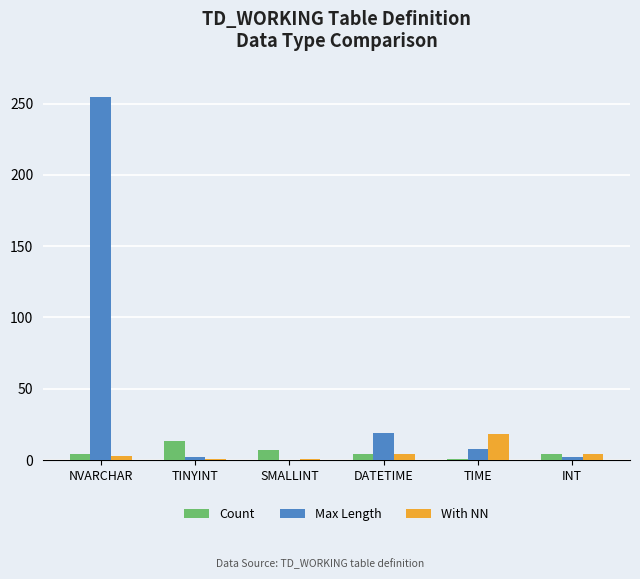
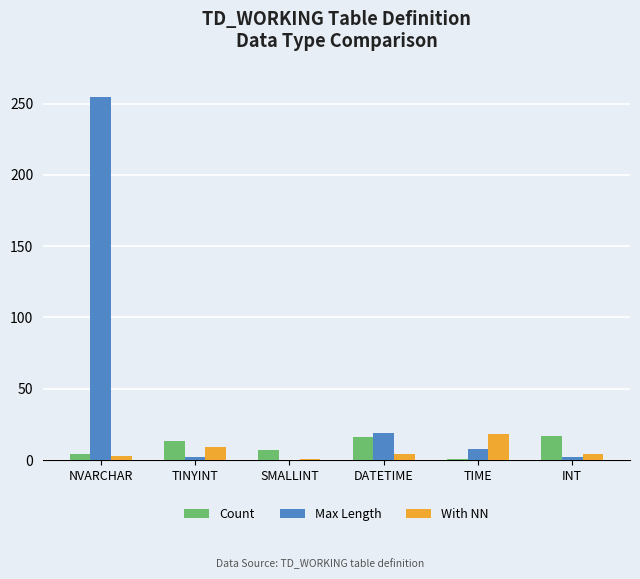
With NN, TINYINT: 1 -> 9
Count, DATETIME: 4 -> 16
Count, INT: 4 -> 17
